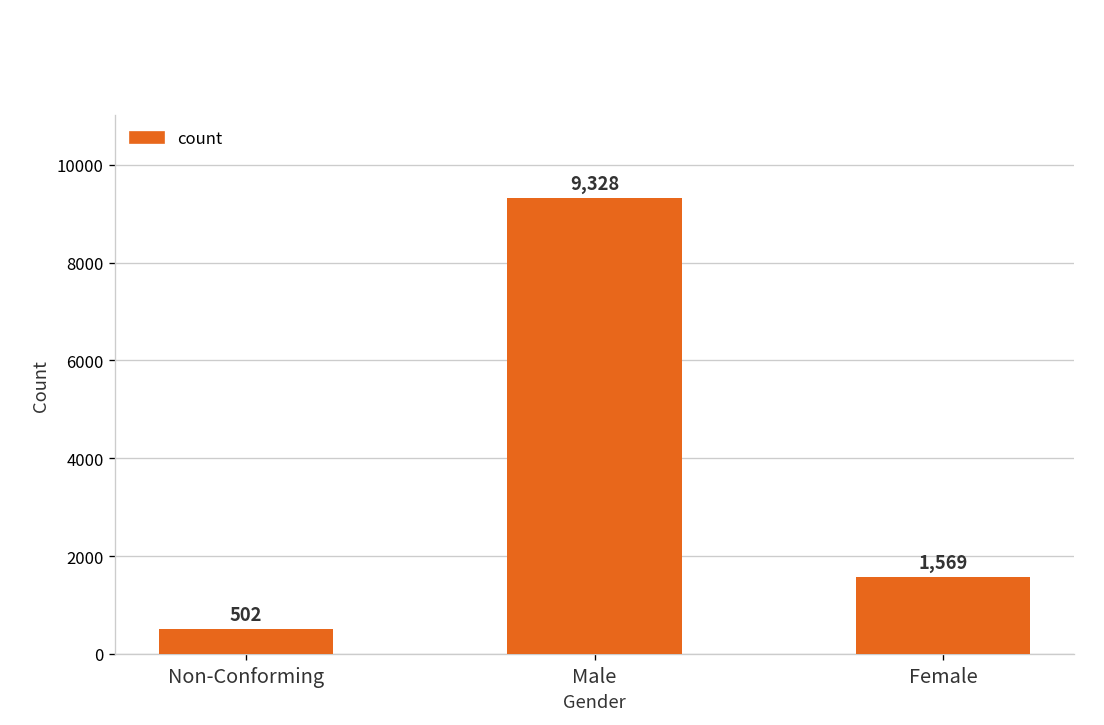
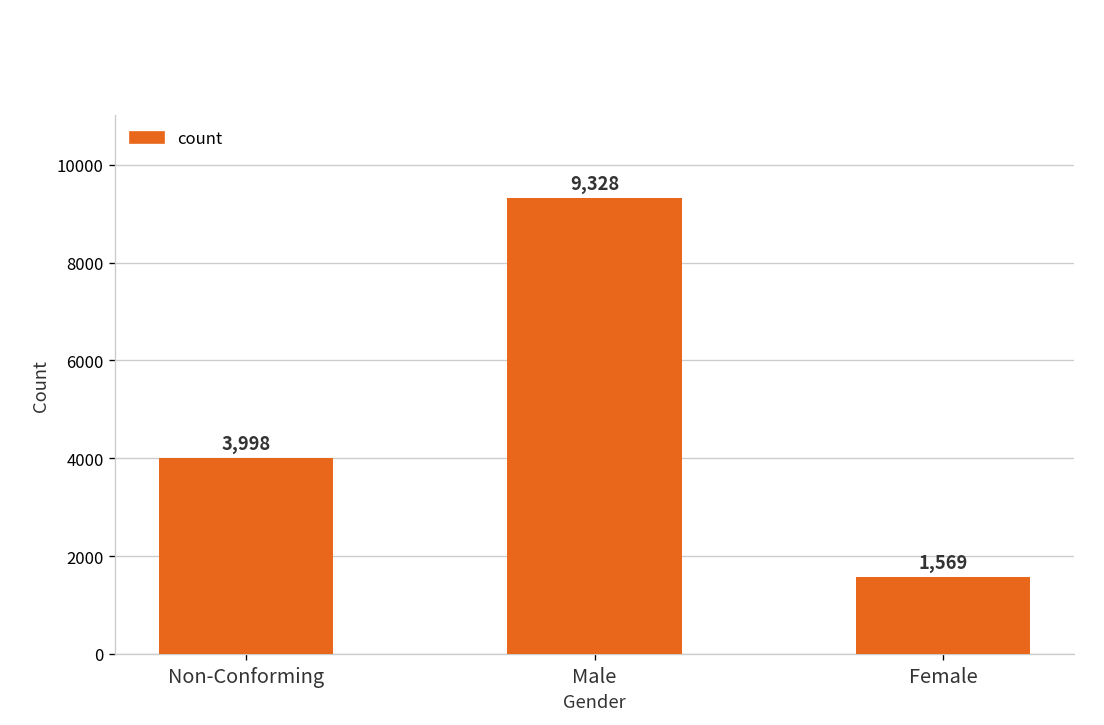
Non-Conforming: 502 -> 3,998
